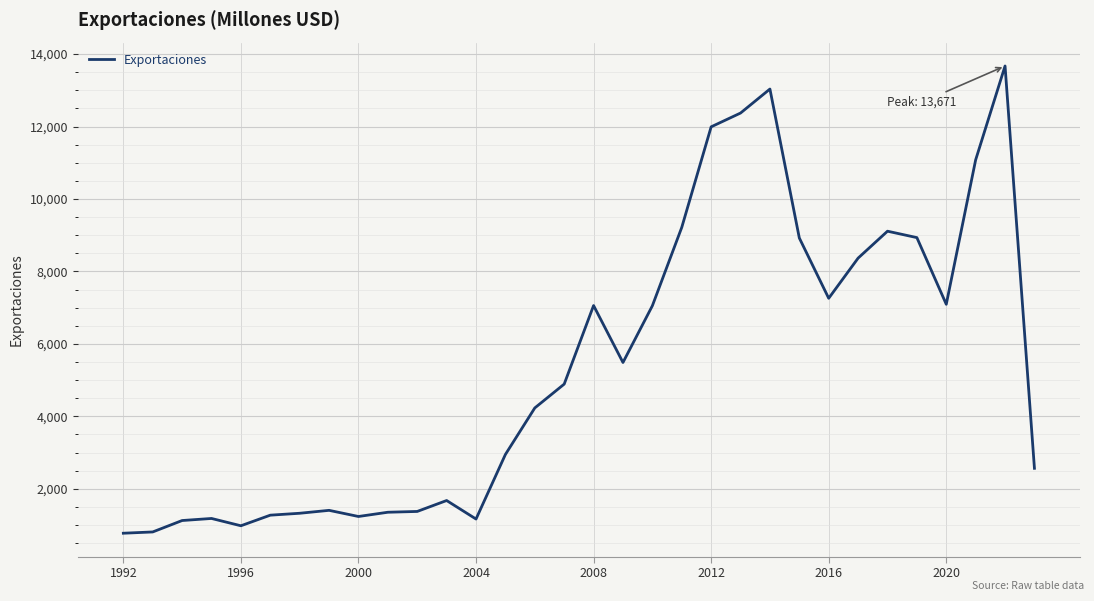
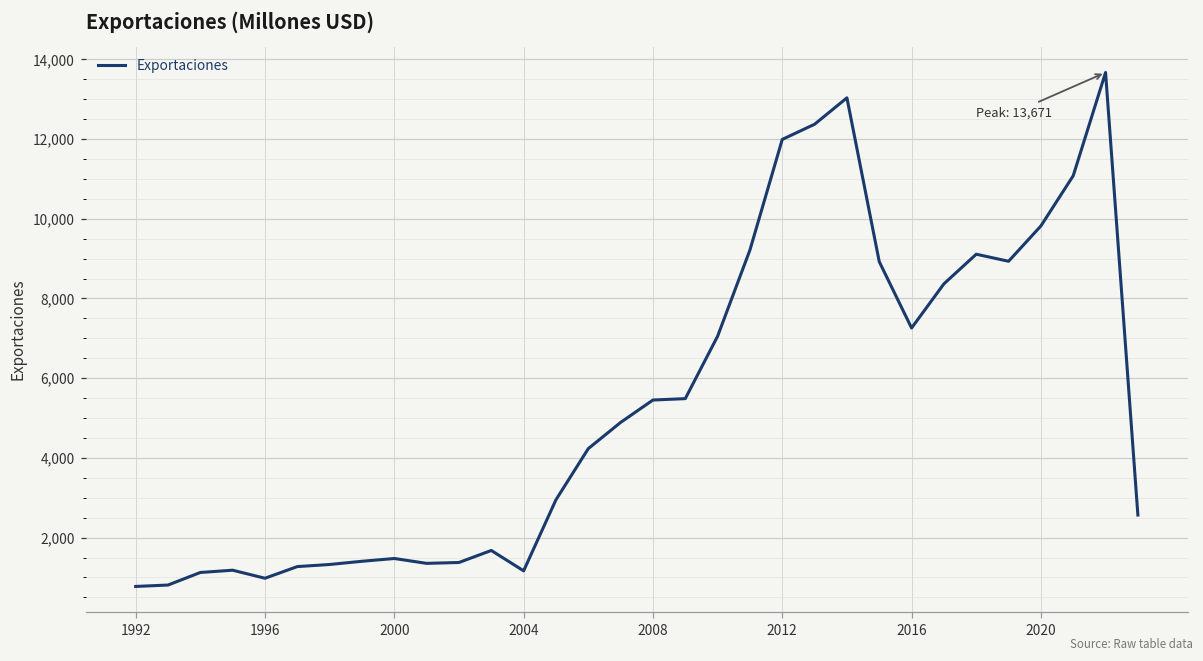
2000: 1,200 -> 1,500
2008: 7,100 -> 5,500
2020: 7,100 -> 9,800
